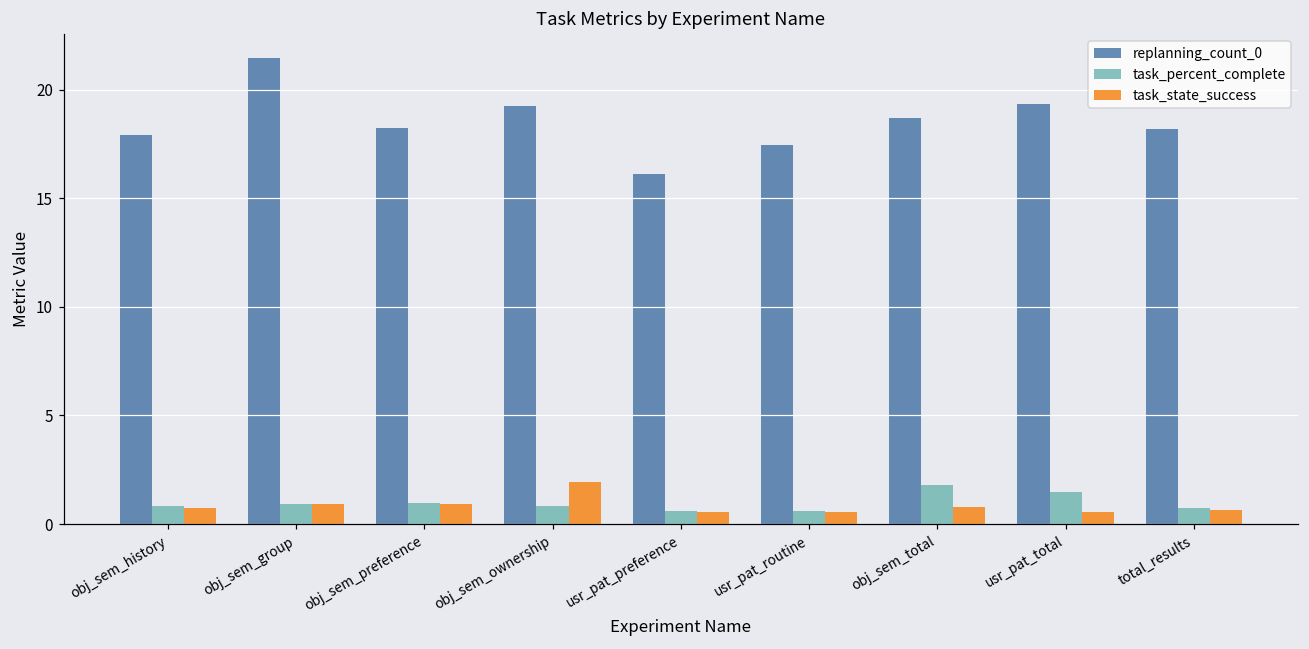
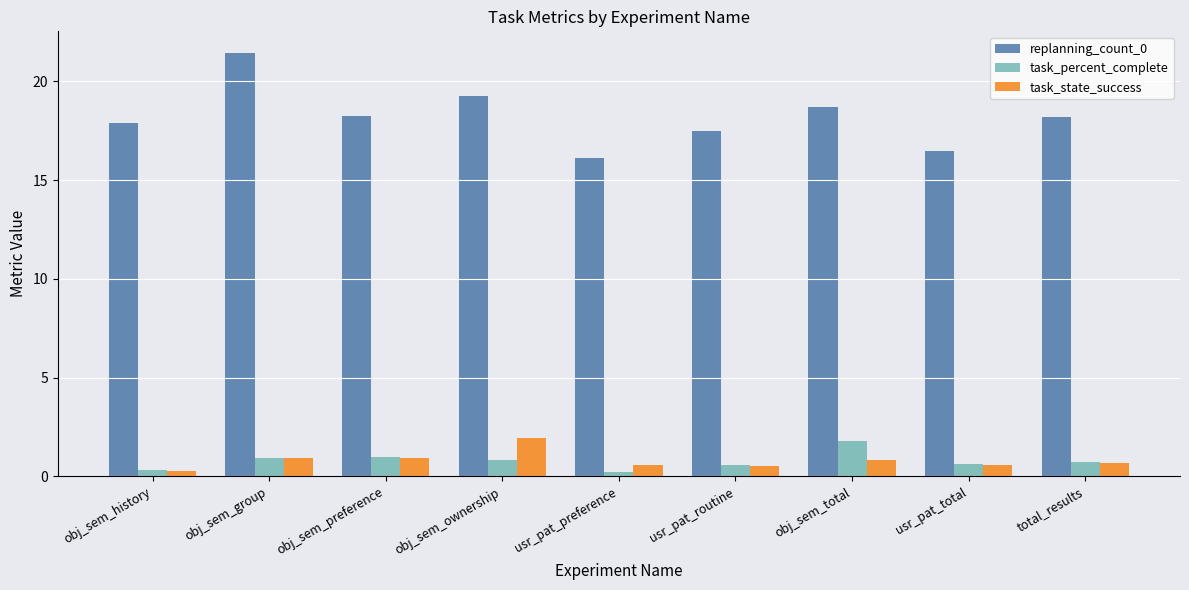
task_percent_complete, obj_sem_history: 0.8 -> 0.3
task_state_success, obj_sem_history: 0.7 -> 0.3
task_percent_complete, usr_pat_preference: 0.6 -> 0.2
replanning_count_0, usr_pat_total: 19.3 -> 16.5
task_percent_complete, usr_pat_total: 1.5 -> 0.6
